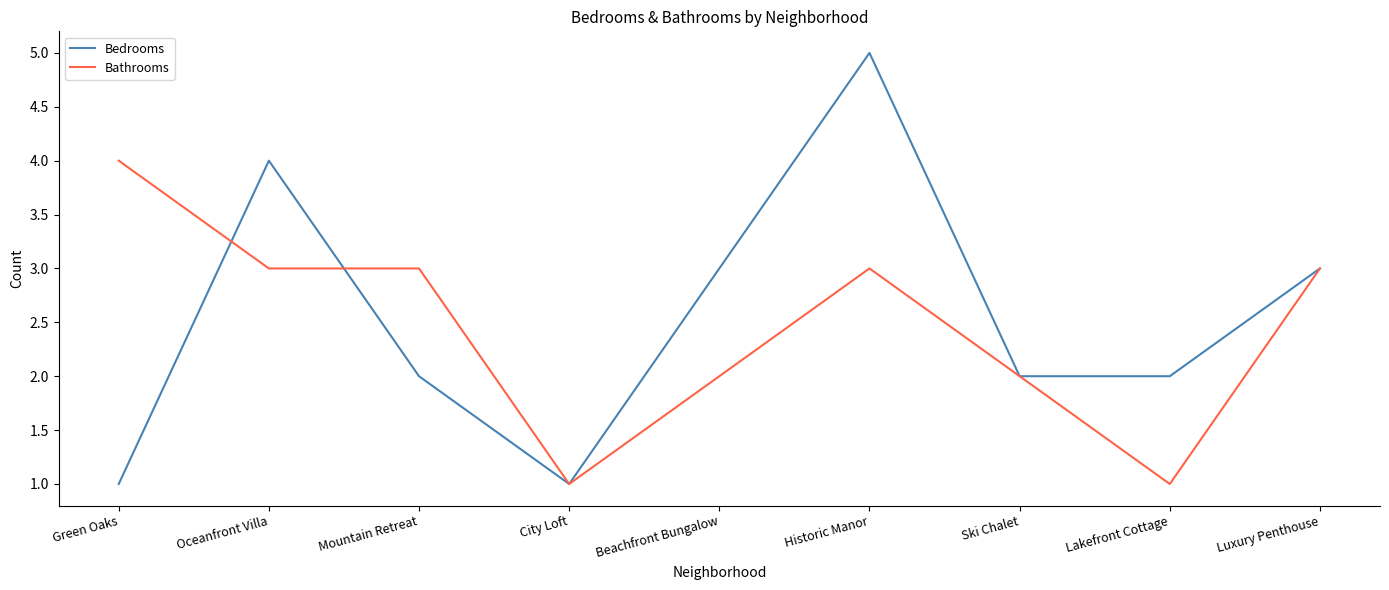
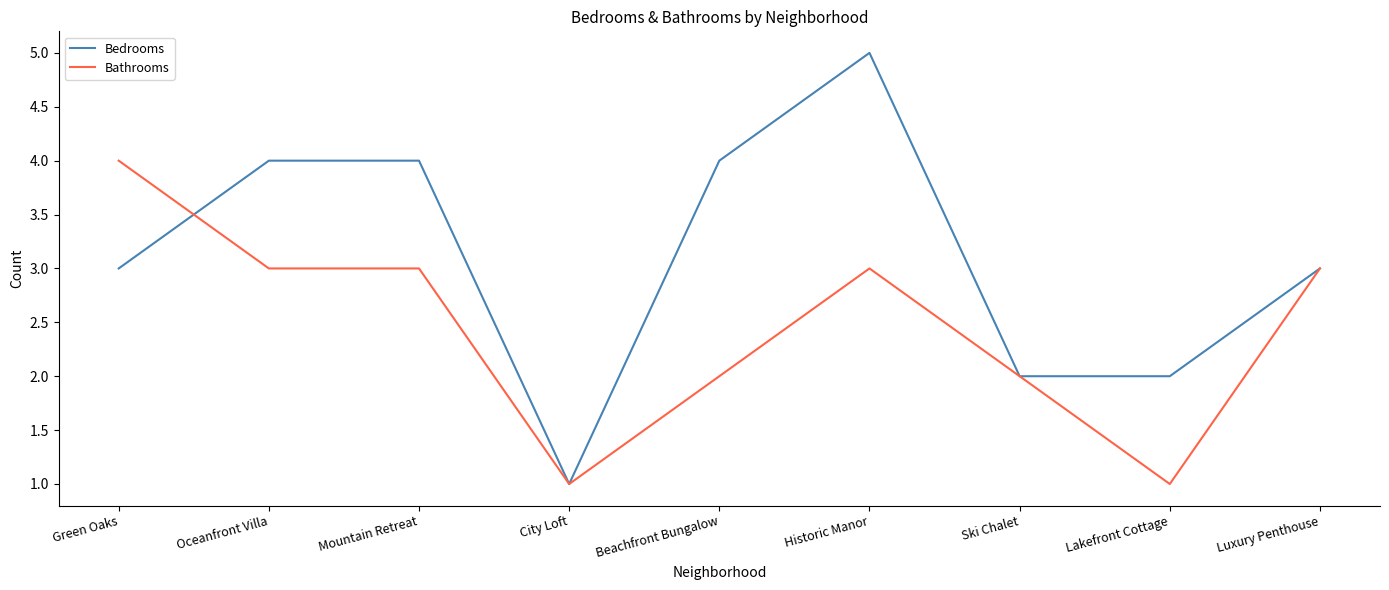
Bedrooms, Green Oaks: 1 -> 3
Bedrooms, Mountain Retreat: 2 -> 4
Bedrooms, Beachfront Bungalow: 3 -> 4
